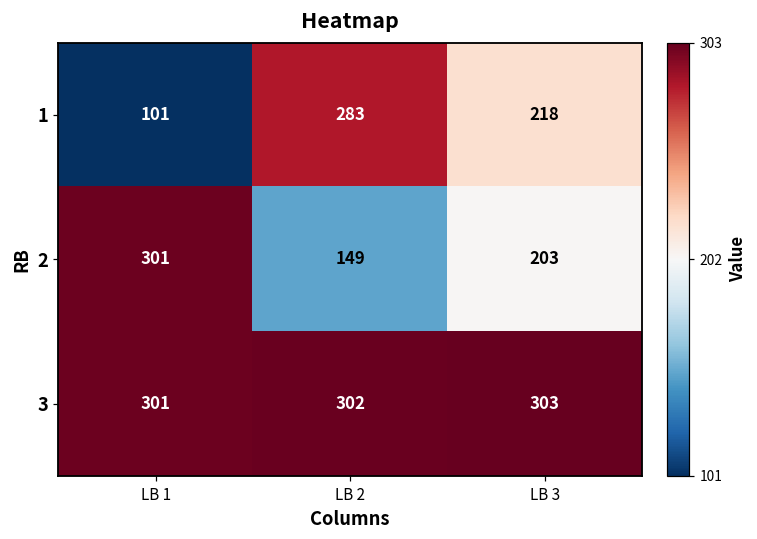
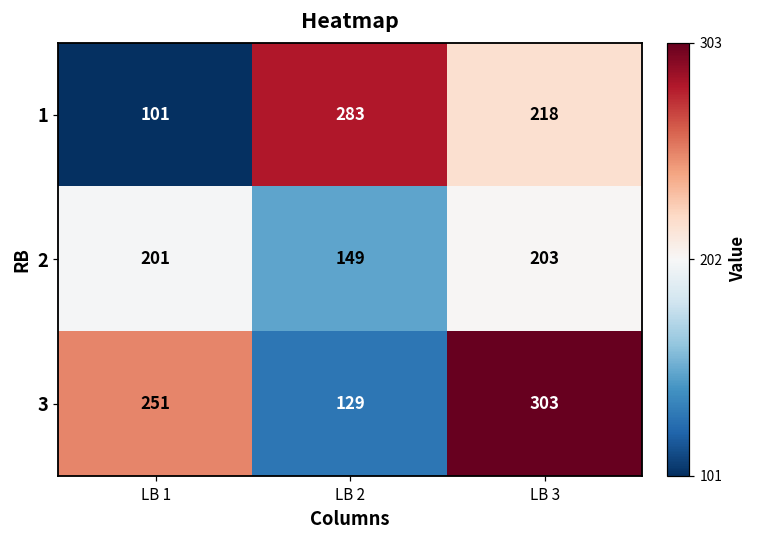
2, LB 1: 301 -> 201
3, LB 1: 301 -> 251
3, LB 2: 302 -> 129
